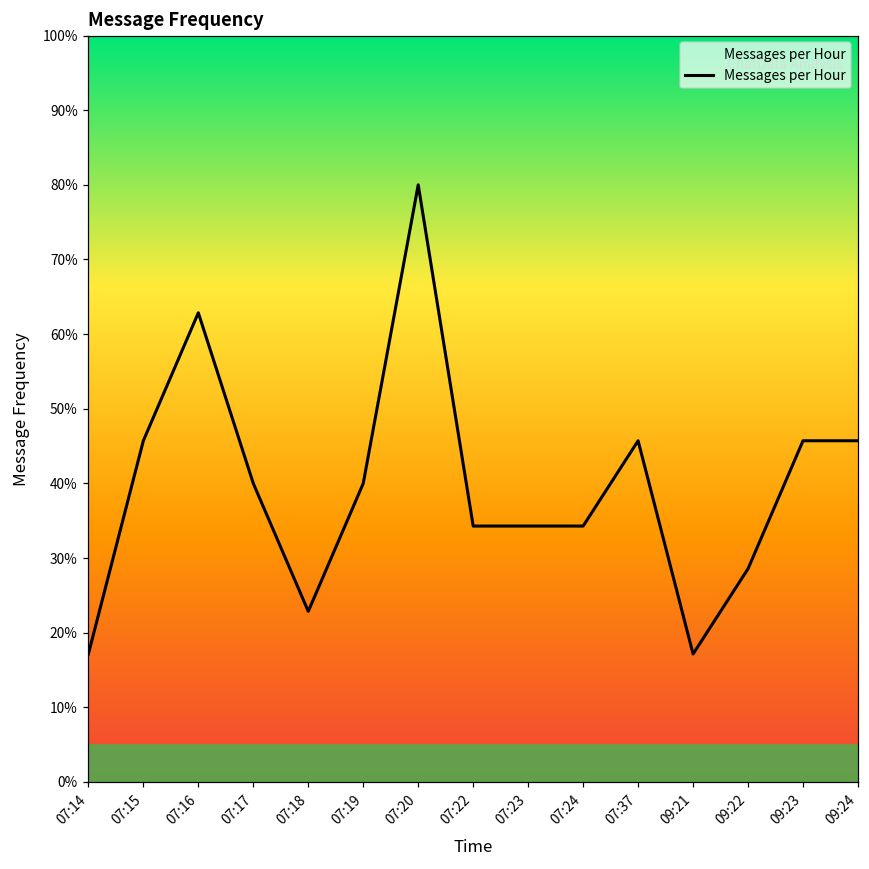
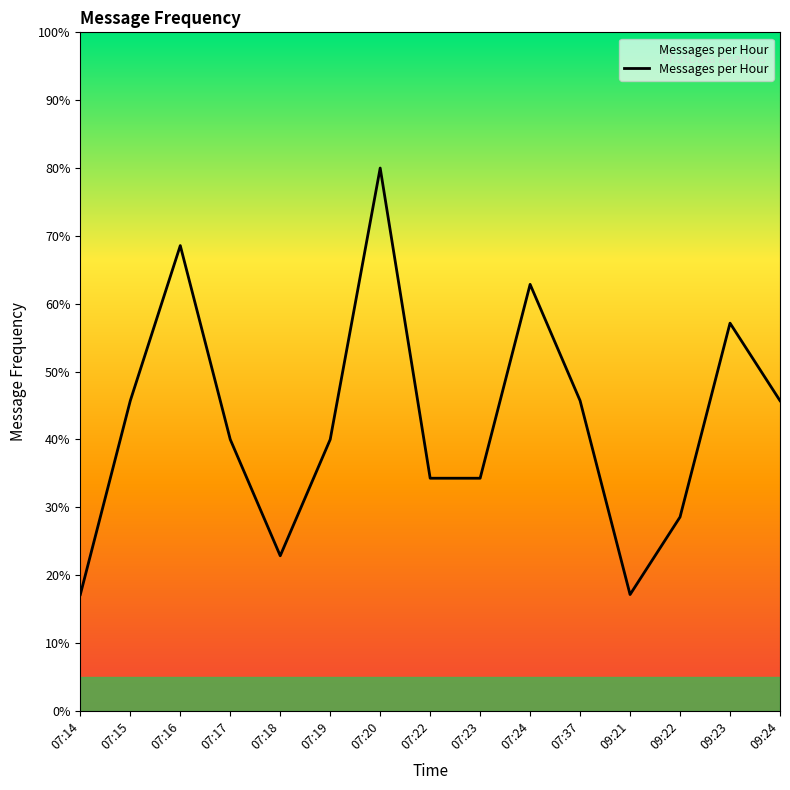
07:16: 63% -> 69%
07:24: 34% -> 63%
09:23: 46% -> 57%
